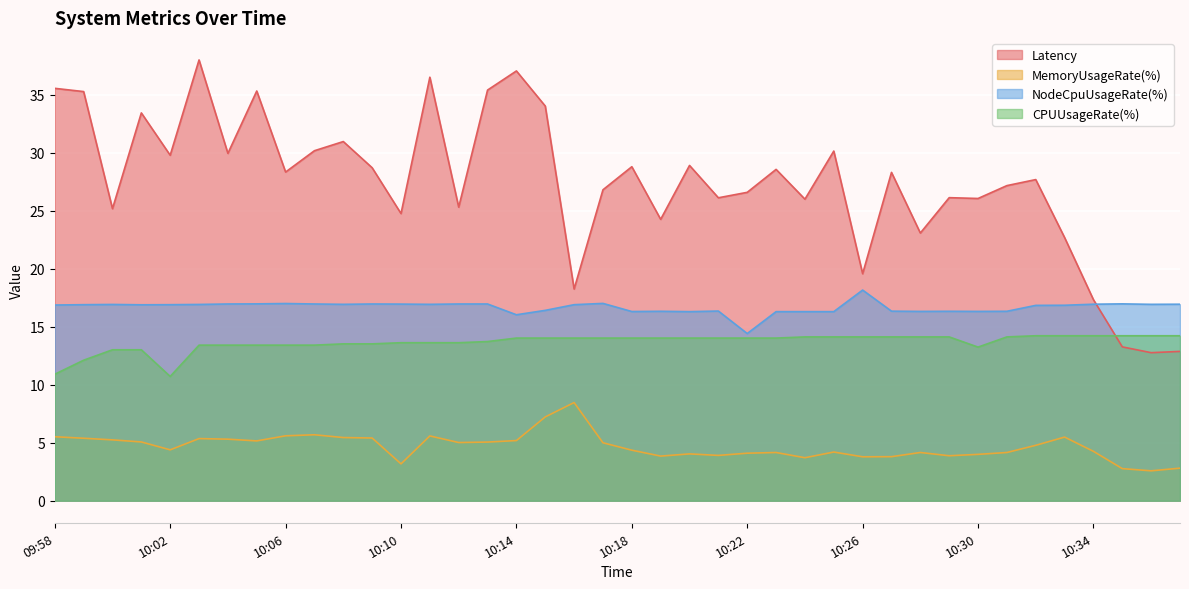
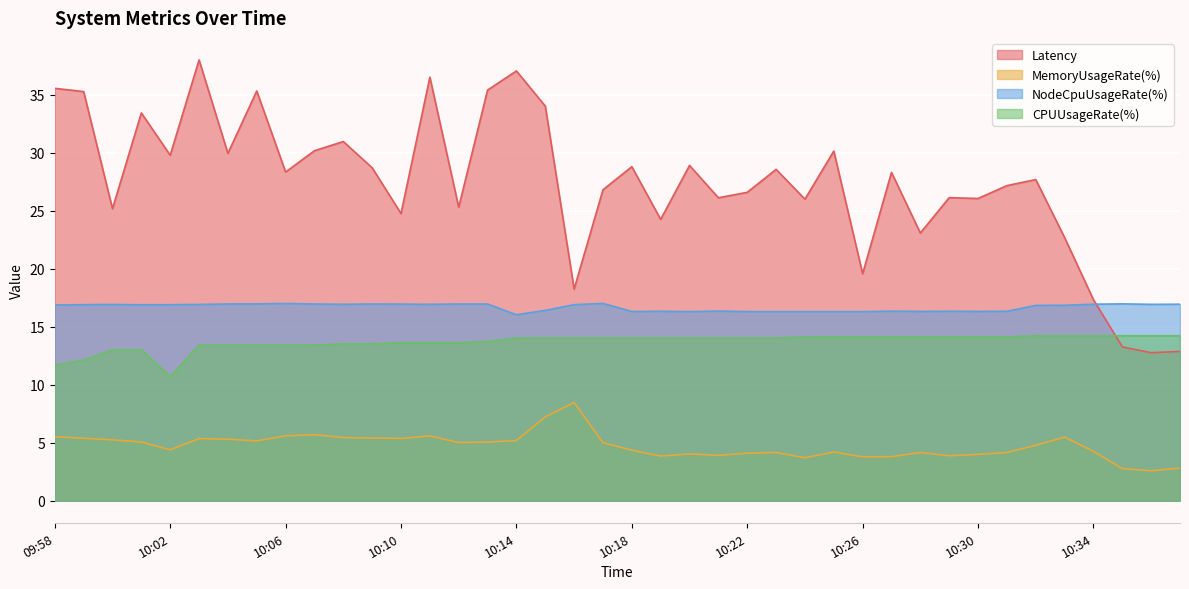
CPUUsageRate(%), 09:58: 10.9 -> 11.7
MemoryUsageRate(%), 10:10: 3.2 -> 5.4
NodeCpuUsageRate(%), 10:22: 14.4 -> 16.3
NodeCpuUsageRate(%), 10:26: 18.2 -> 16.3
CPUUsageRate(%), 10:30: 13.3 -> 14.1
